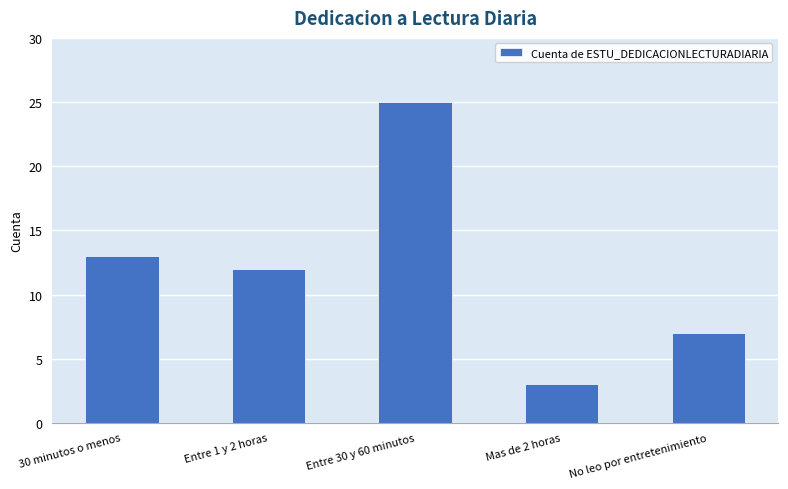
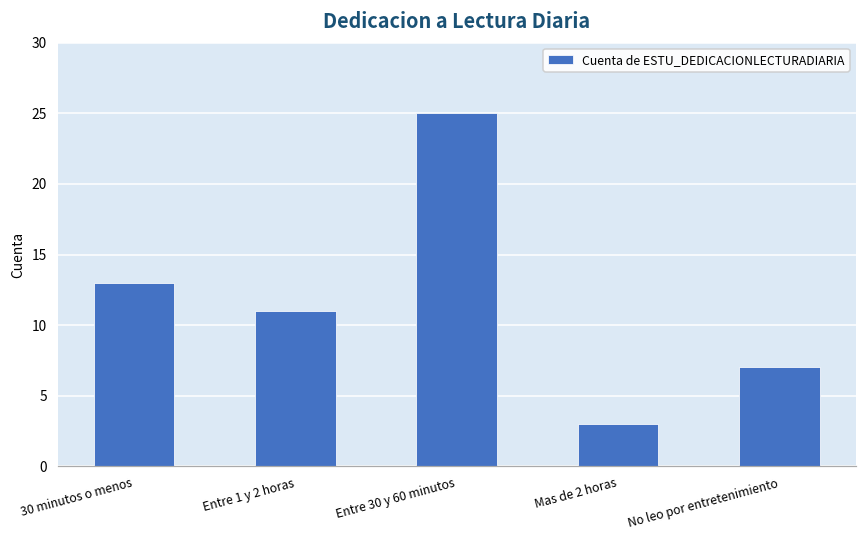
Entre 1 y 2 horas: 12 -> 11
